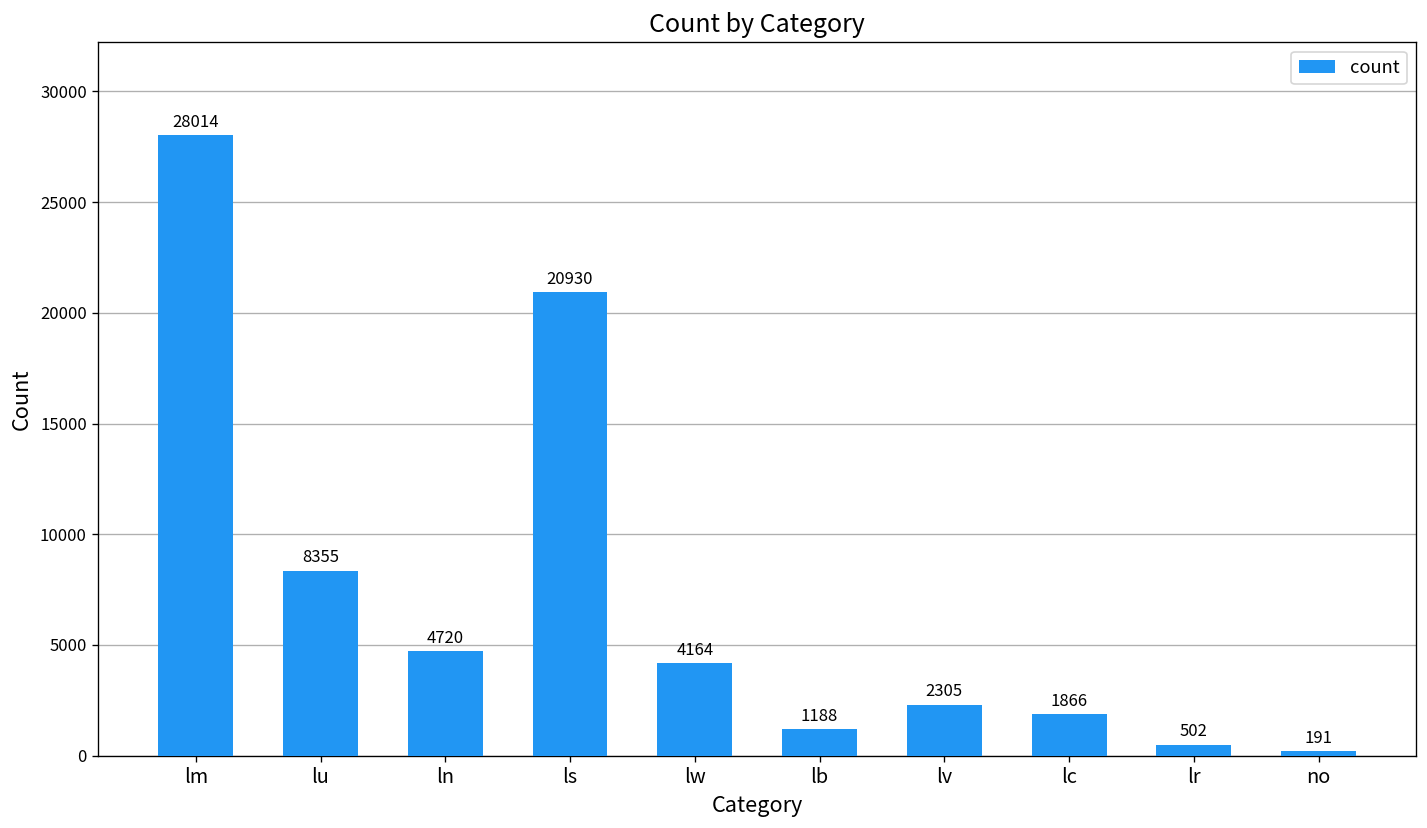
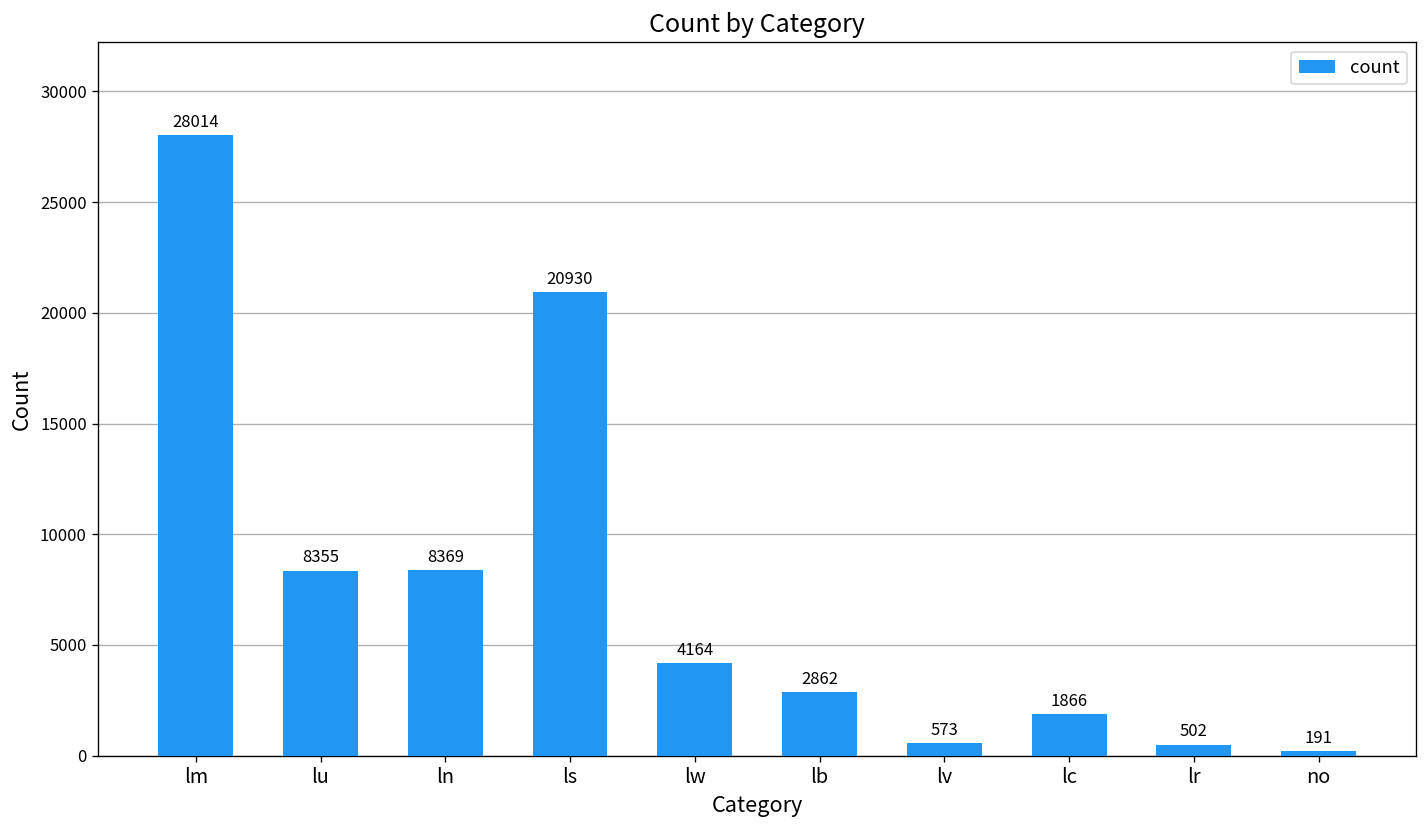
ln: 4720 -> 8369
lb: 1188 -> 2862
lv: 2305 -> 573
